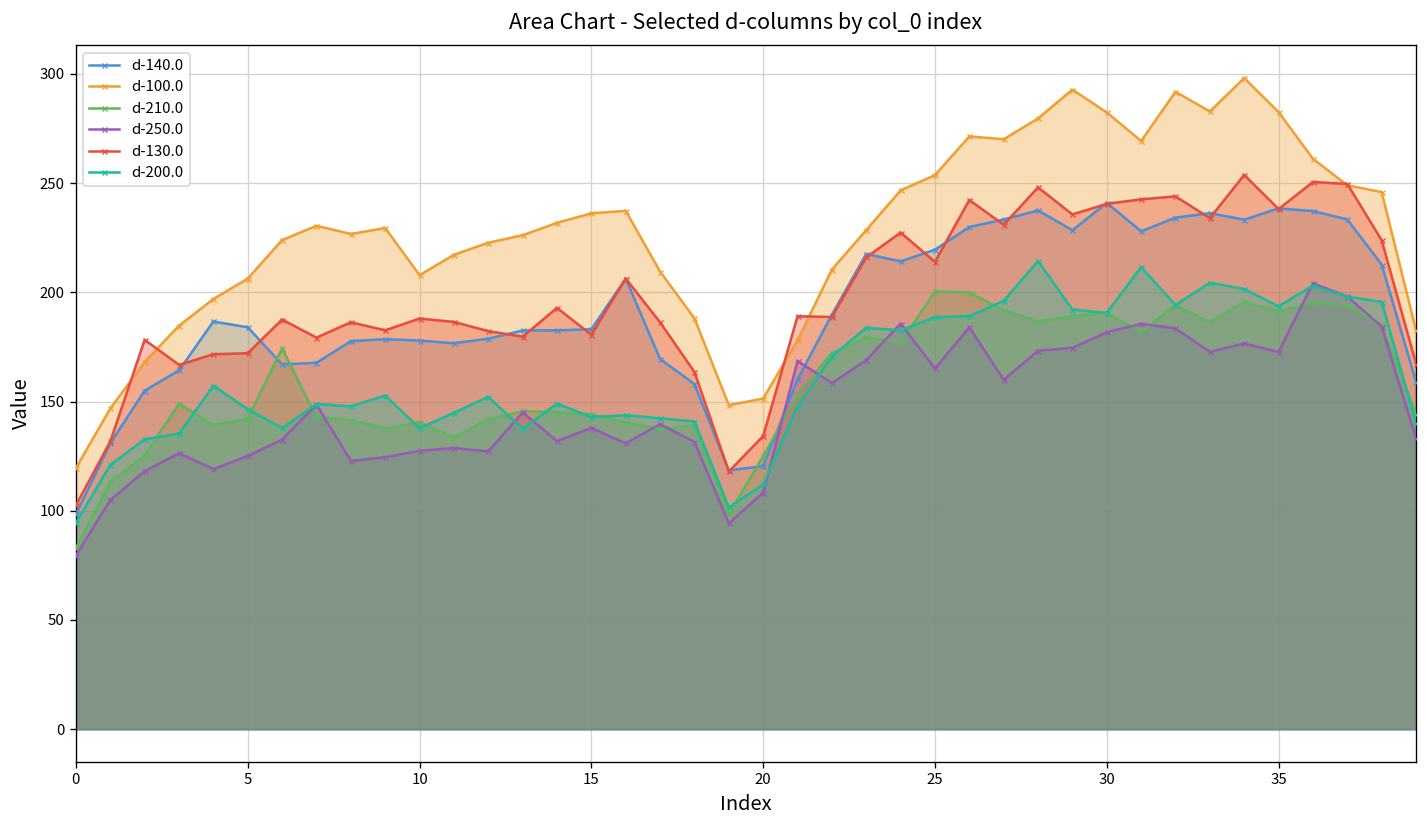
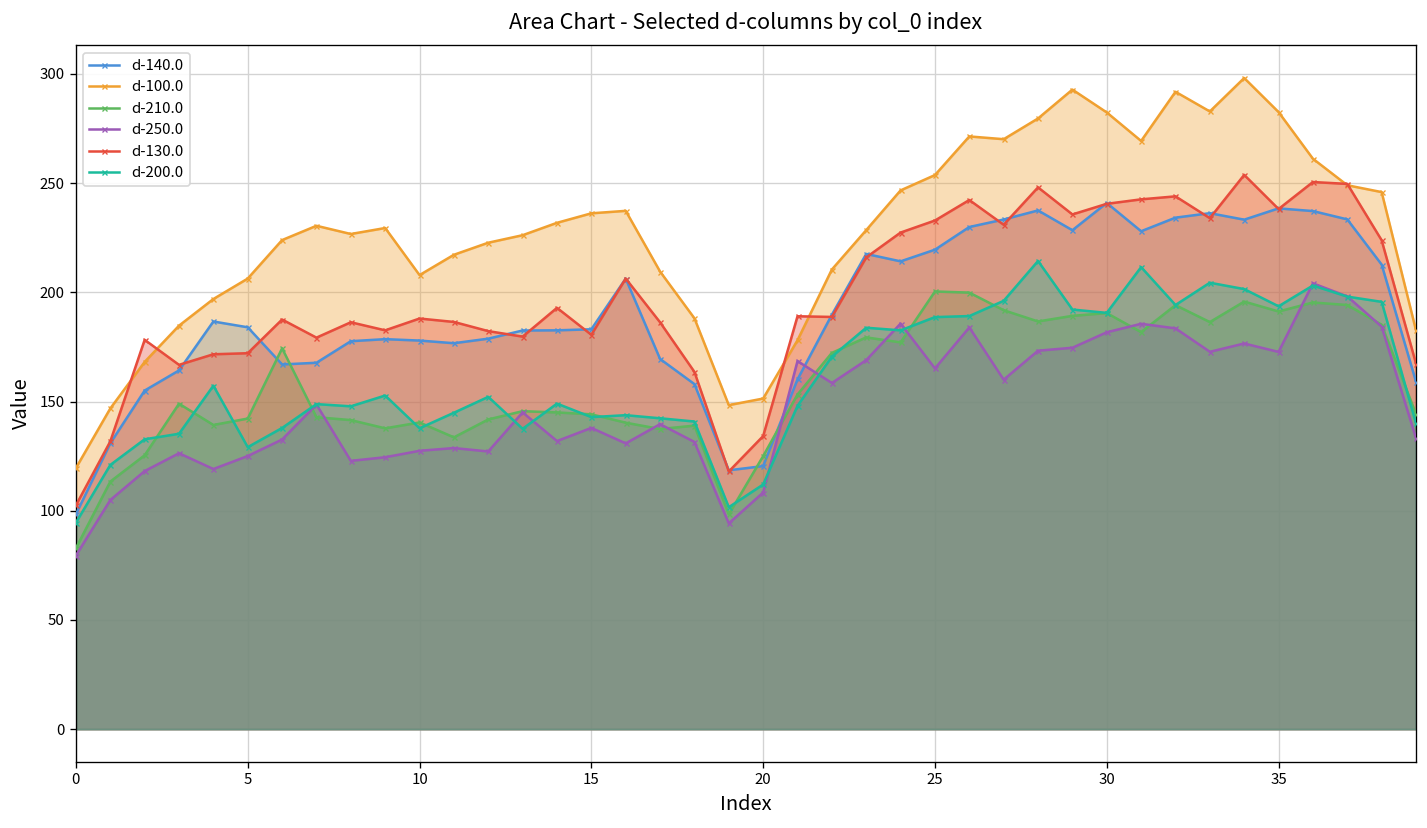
d-200.0, 5: 146 -> 129
d-130.0, 25: 214 -> 233
